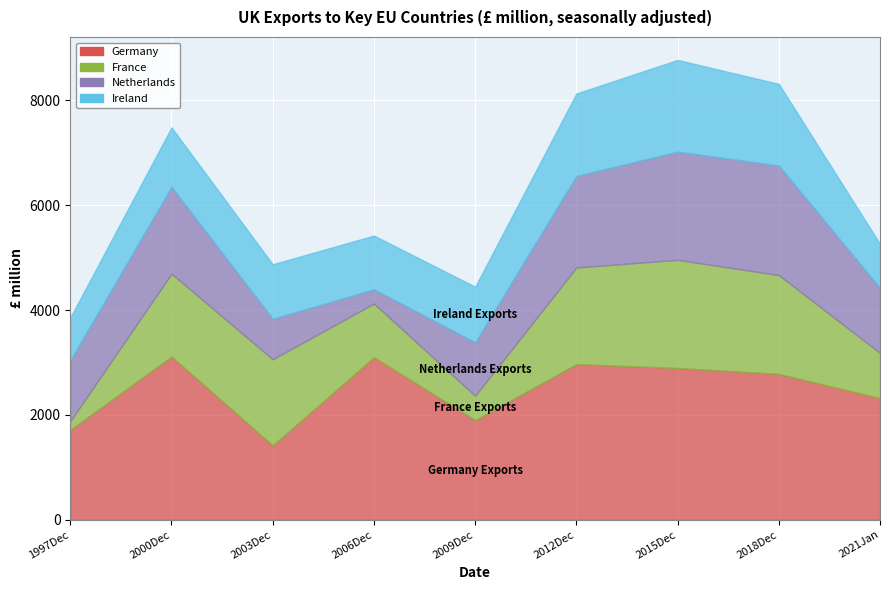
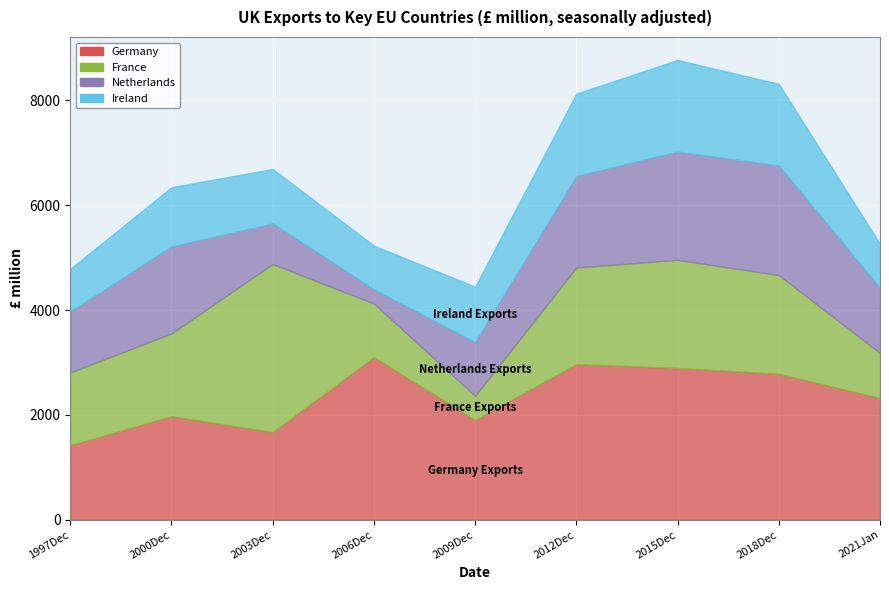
Germany, 1997Dec: 1700 -> 1400
France, 1997Dec: 200 -> 1400
Germany, 2000Dec: 3100 -> 2000
Germany, 2003Dec: 1400 -> 1700
France, 2003Dec: 1600 -> 3200
Ireland, 2006Dec: 1000 -> 800
